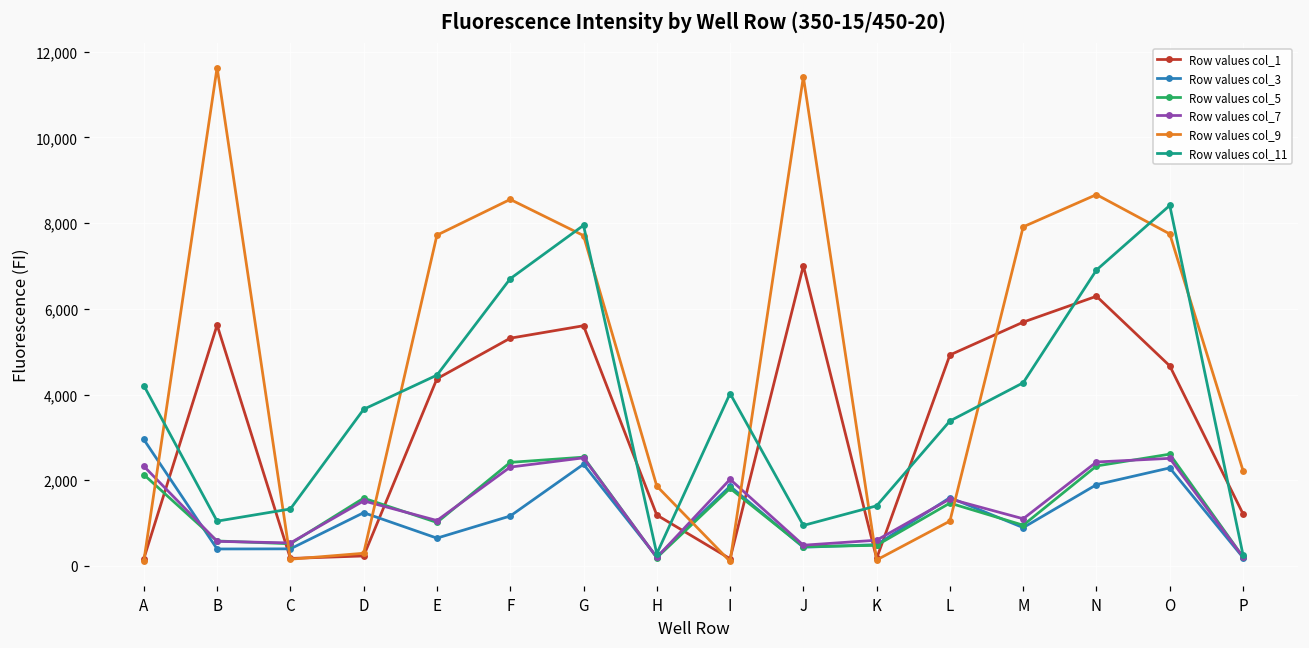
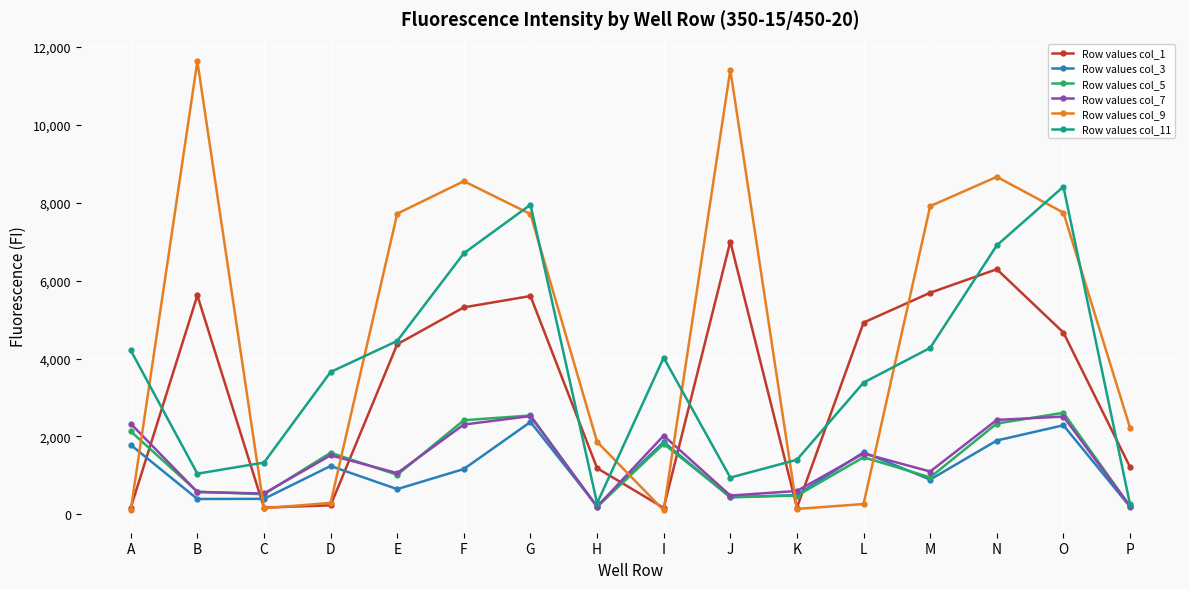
Row values col_3, A: 3,000 -> 1,800
Row values col_9, L: 1,000 -> 300
